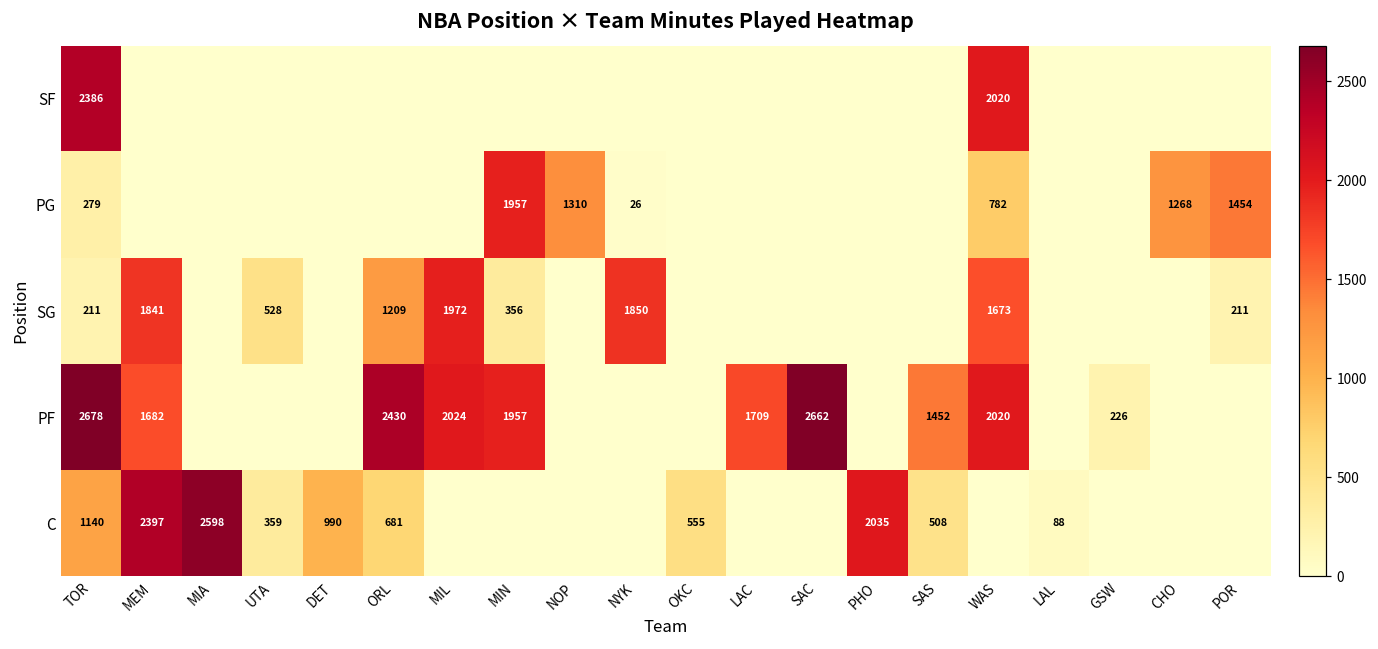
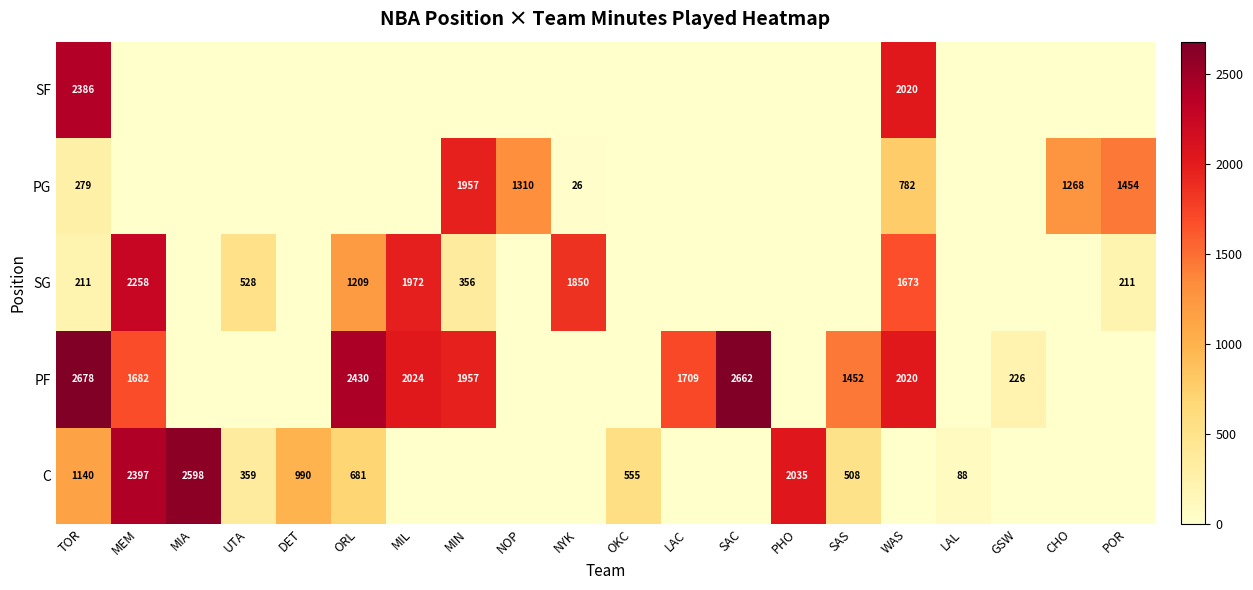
SG, MEM: 1841 -> 2258
